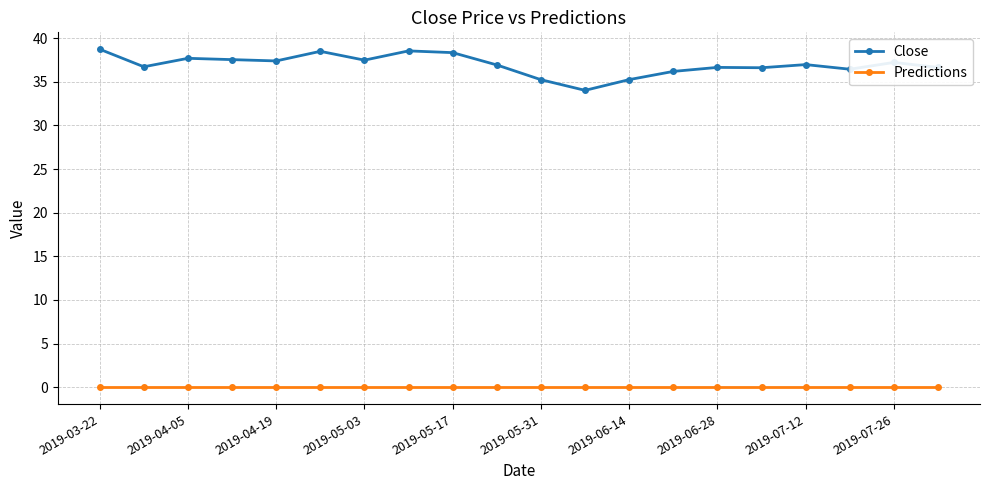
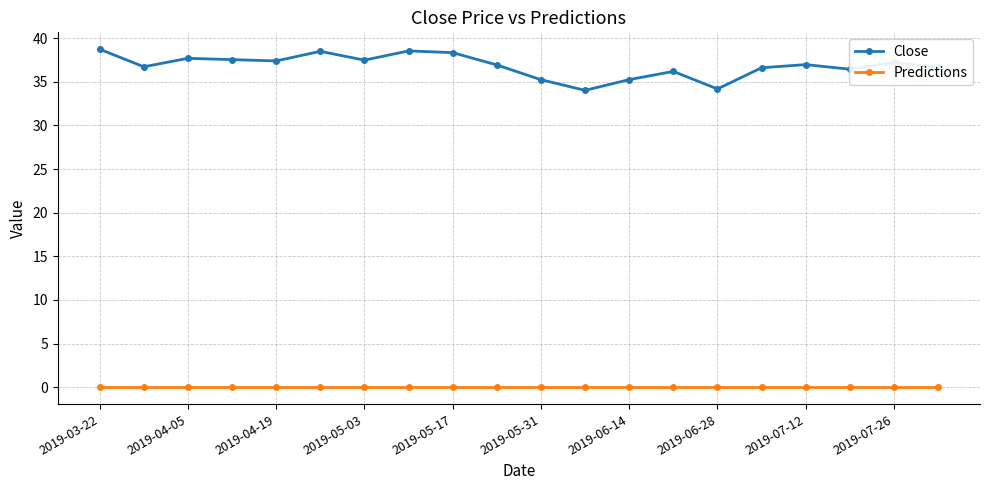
Close, 2019-06-28: 37 -> 34
